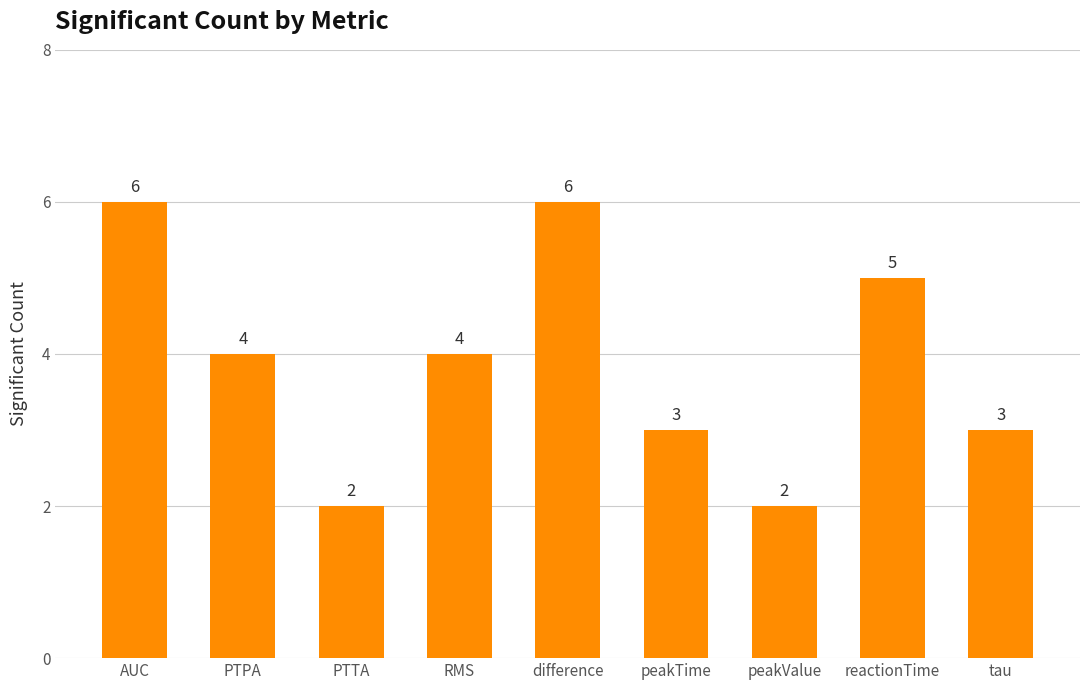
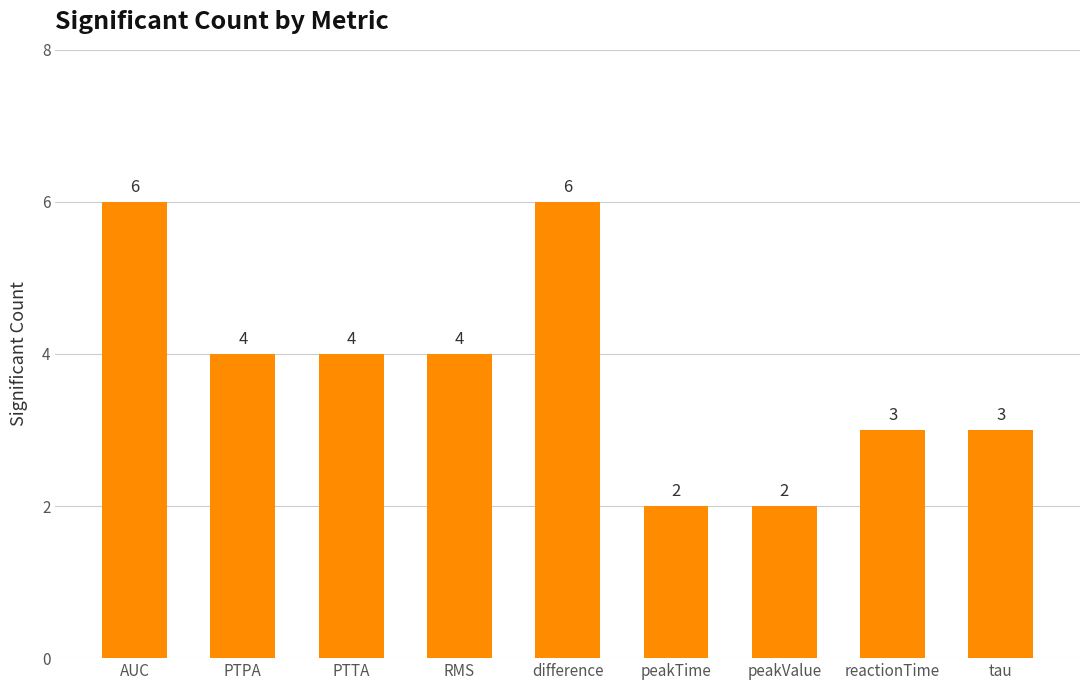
PTTA: 2 -> 4
peakTime: 3 -> 2
reactionTime: 5 -> 3
